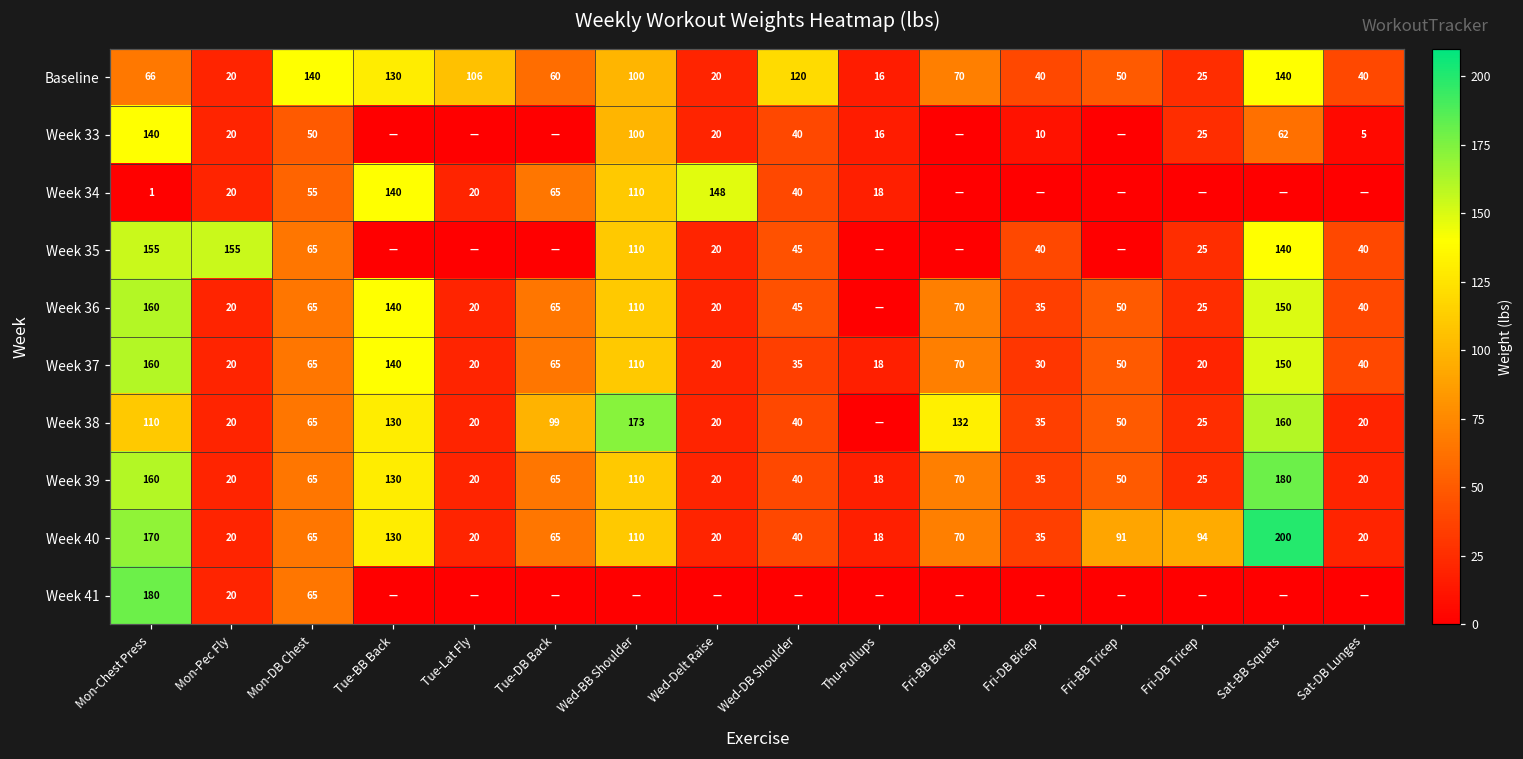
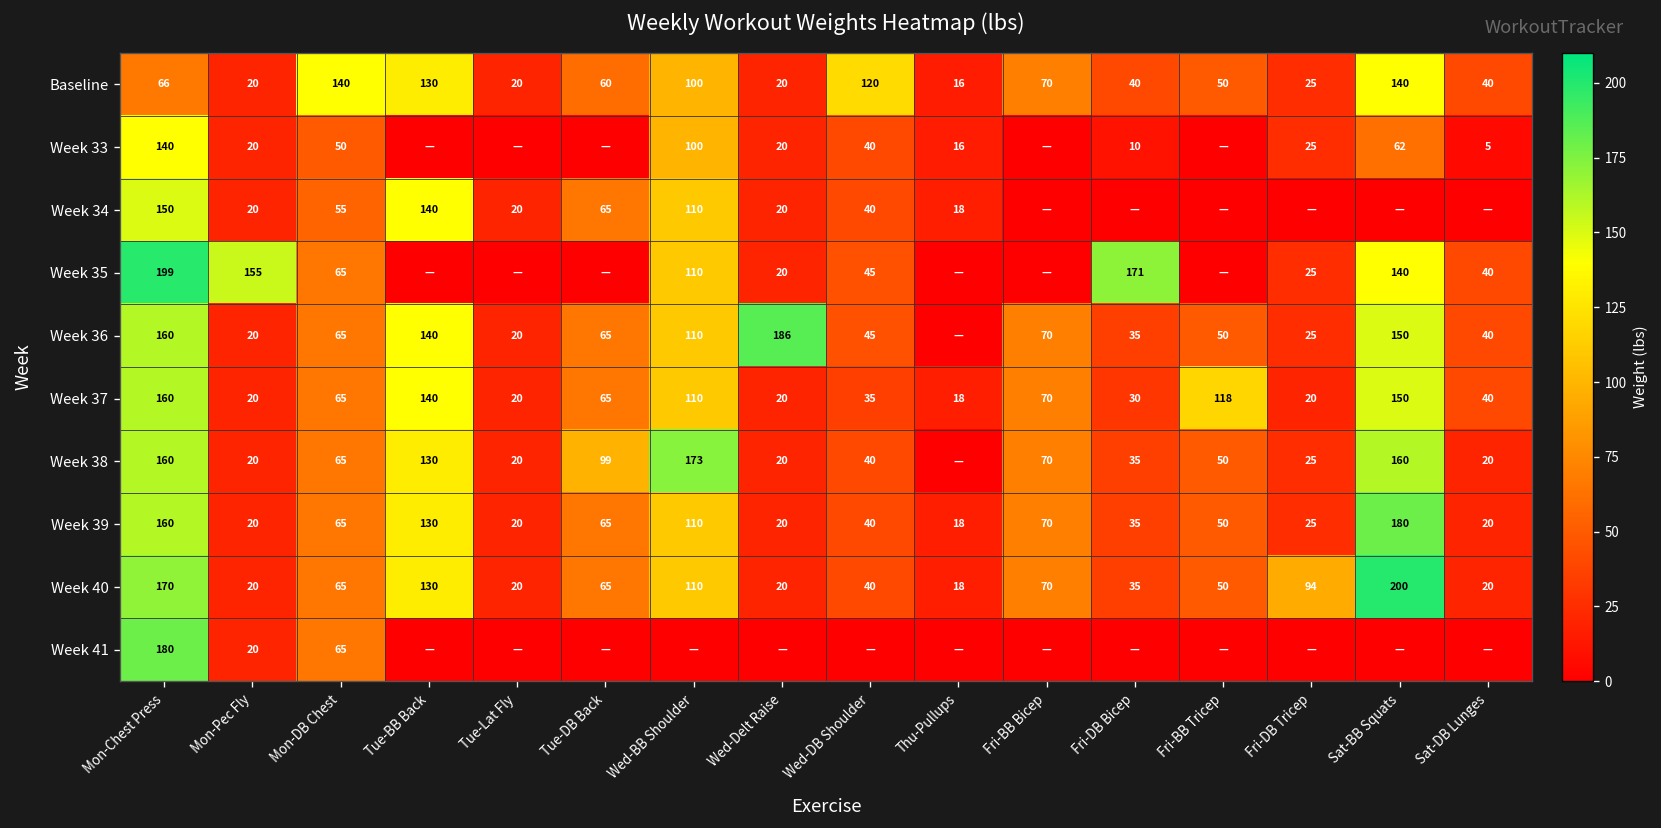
Baseline, Tue-Lat Fly: 106 -> 20
Week 34, Mon-Chest Press: 1 -> 150
Week 34, Wed-Delt Raise: 148 -> 20
Week 35, Mon-Chest Press: 155 -> 199
Week 35, Fri-DB Bicep: 40 -> 171
Week 36, Wed-Delt Raise: 20 -> 186
Week 37, Fri-BB Tricep: 50 -> 118
Week 38, Mon-Chest Press: 110 -> 160
Week 38, Fri-BB Bicep: 132 -> 70
Week 40, Fri-BB Tricep: 91 -> 50
